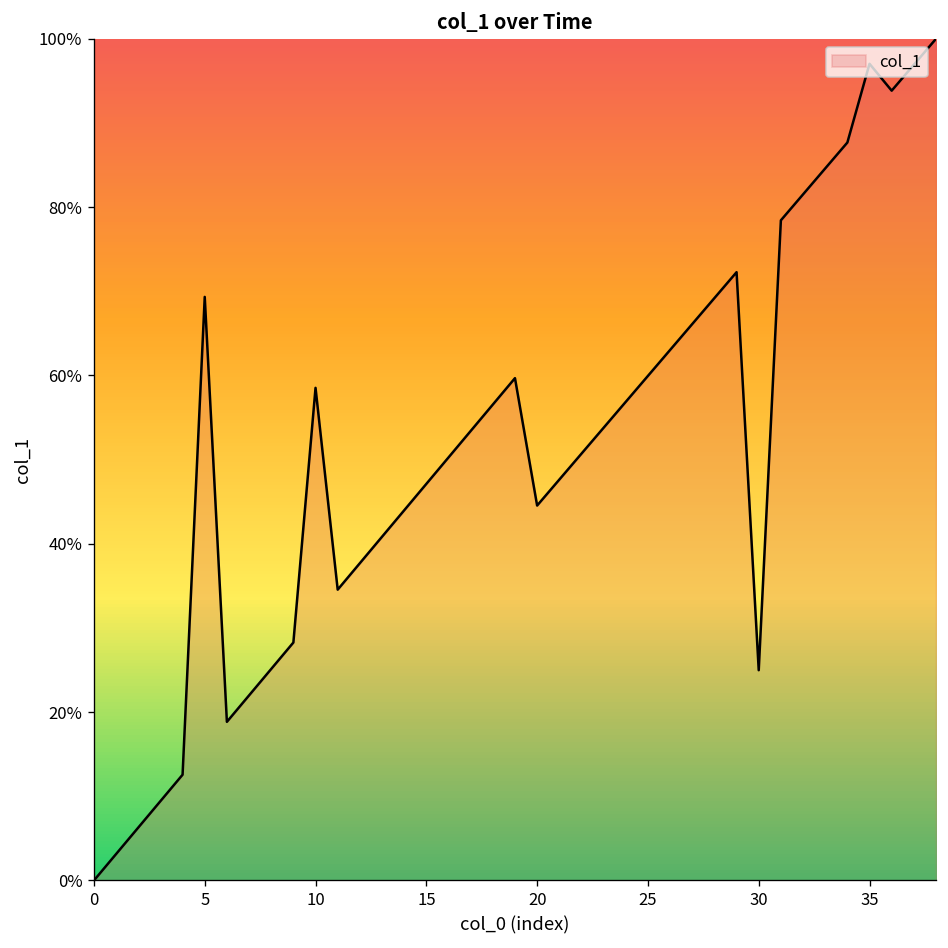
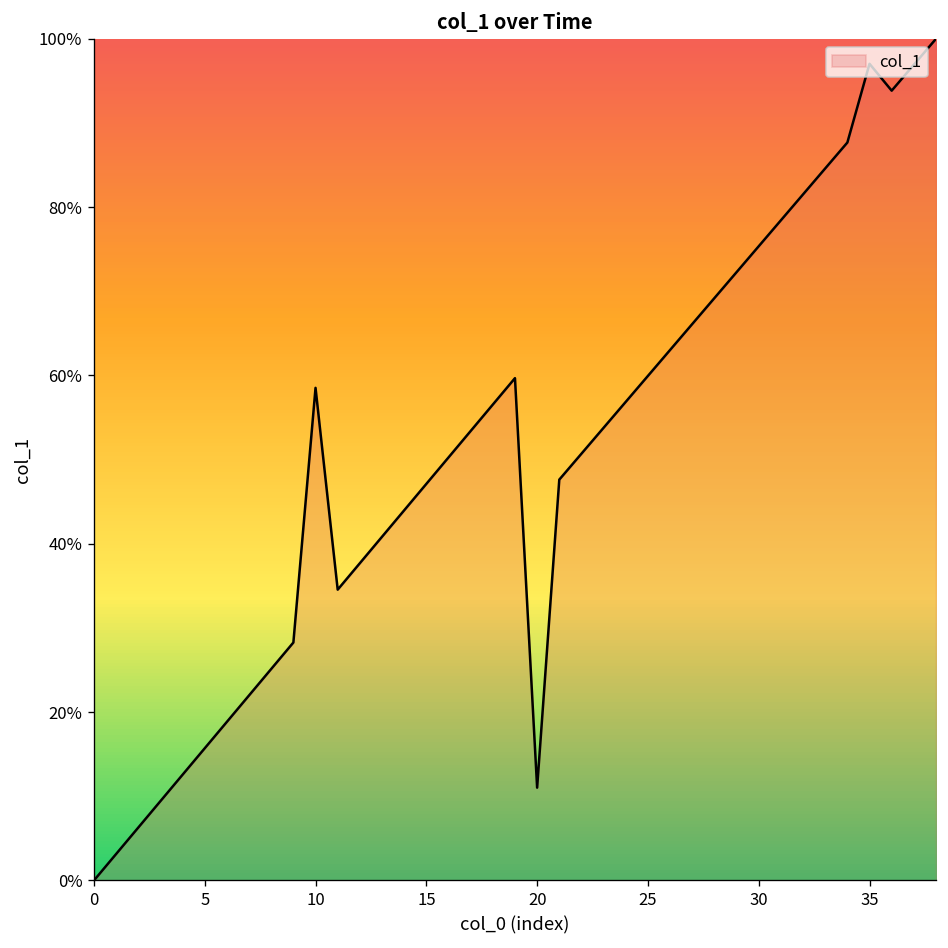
5: 69% -> 16%
20: 45% -> 11%
30: 25% -> 75%
